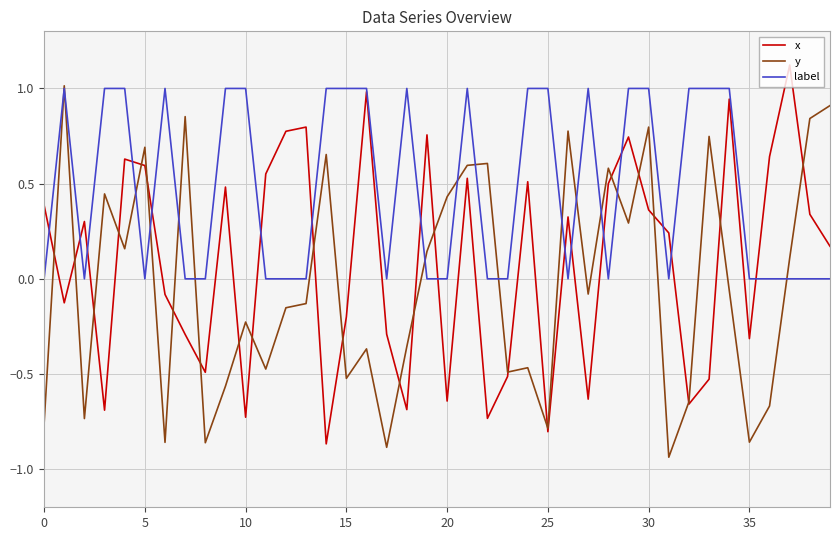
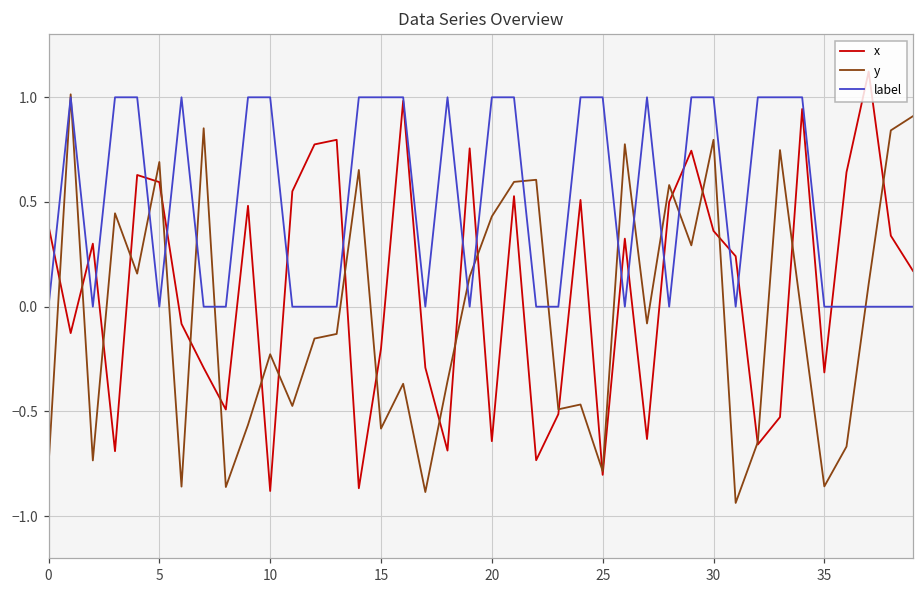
x, 10: -0.73 -> -0.88
y, 15: -0.52 -> -0.58
label, 20: 0 -> 1
